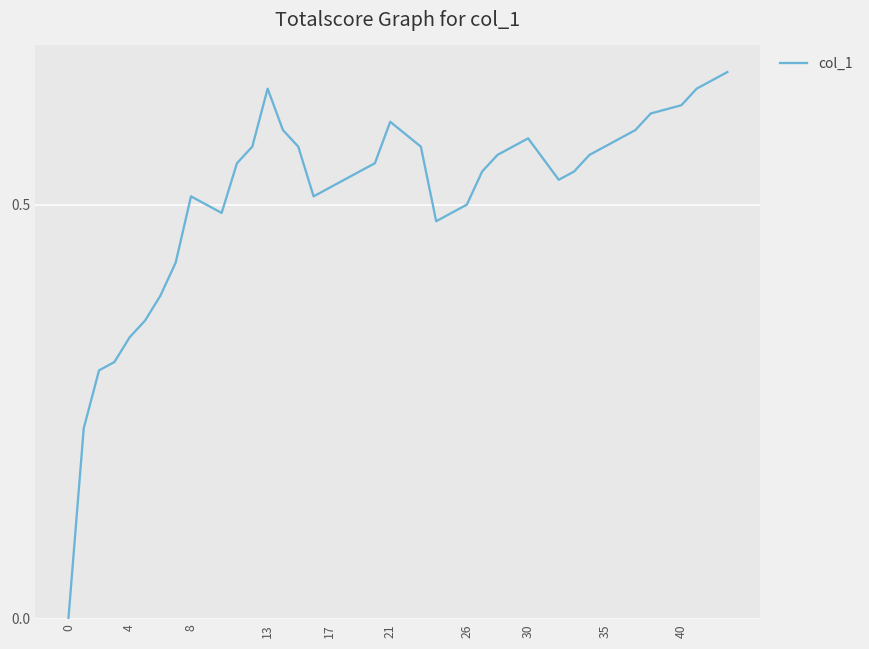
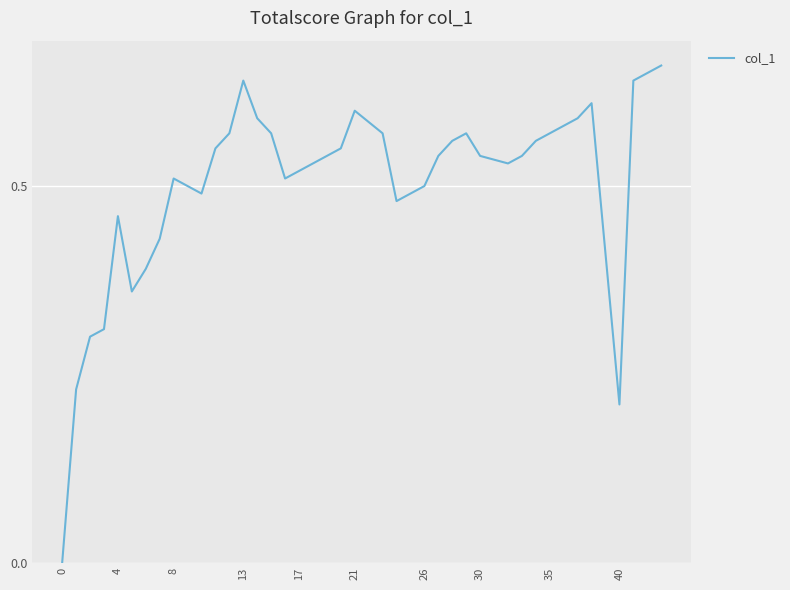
4: 0.34 -> 0.46
30: 0.58 -> 0.54
40: 0.62 -> 0.21
